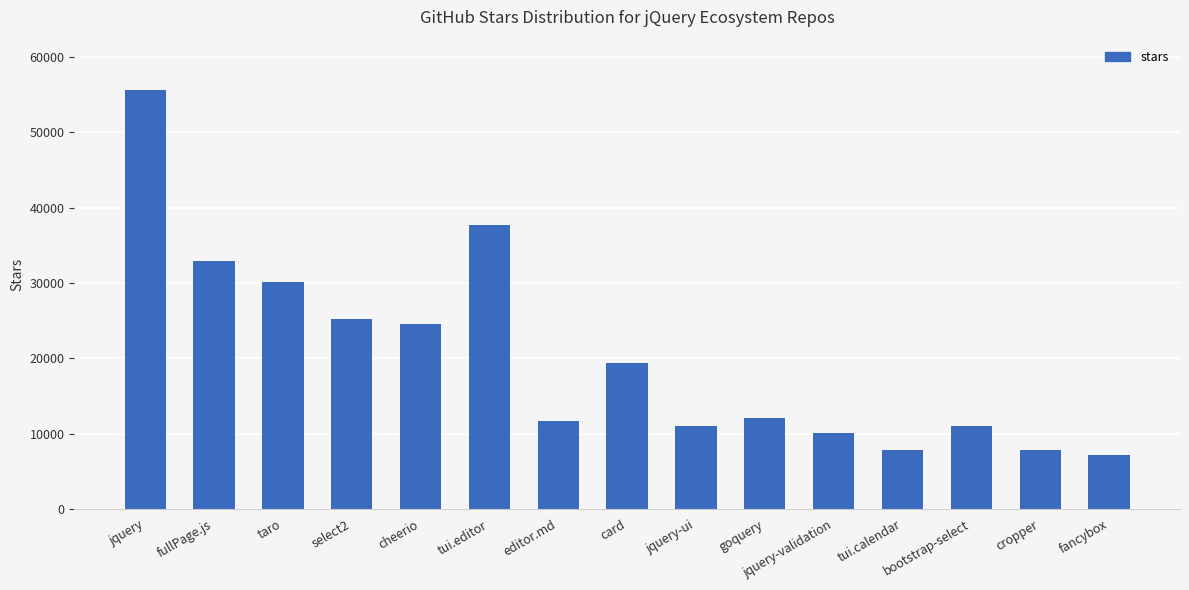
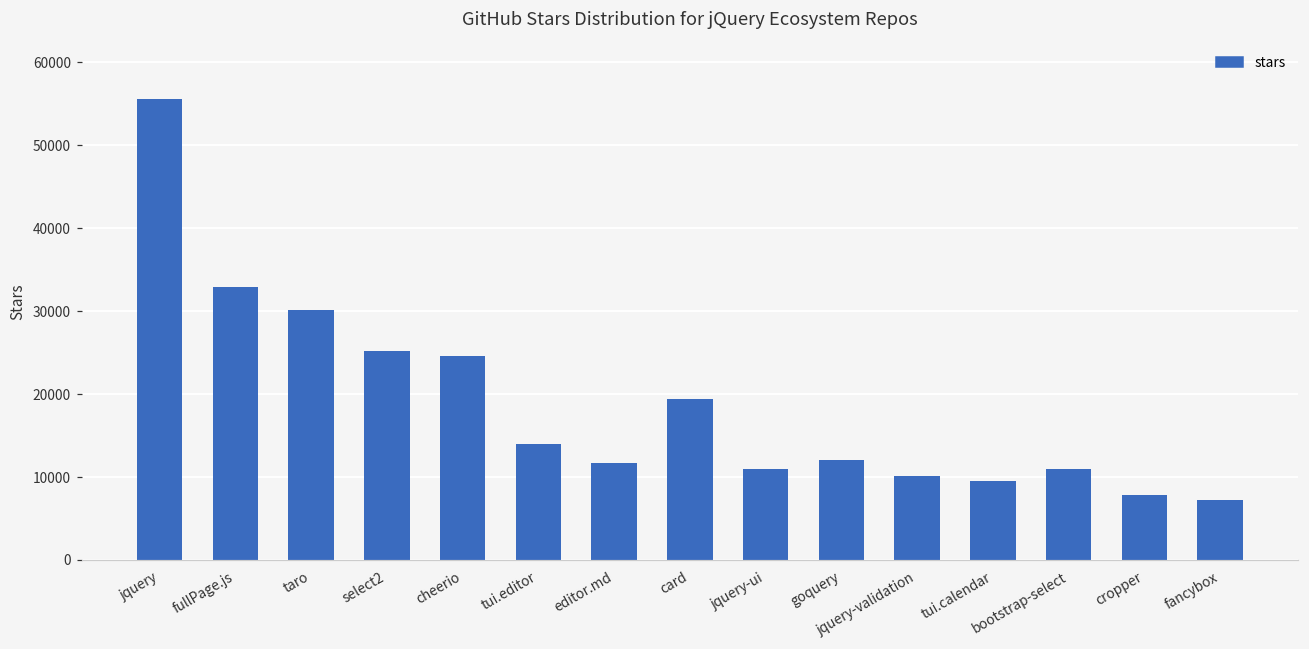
tui.editor: 38000 -> 14000
tui.calendar: 8000 -> 10000
